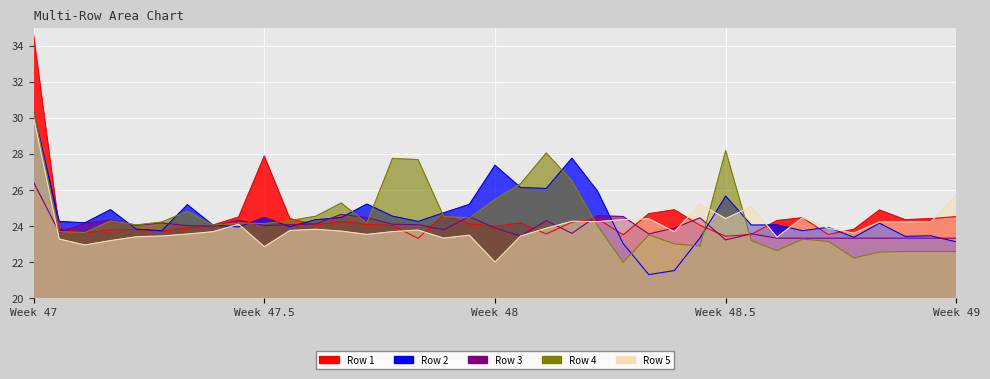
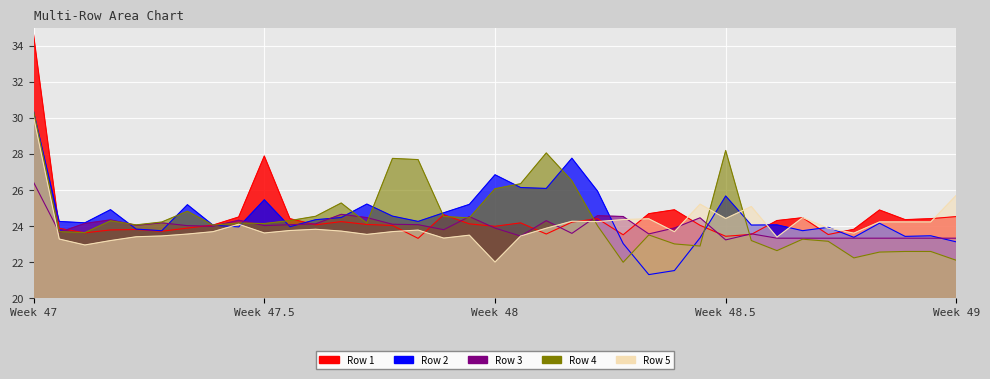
Row 2, Week 47.5: 24.5 -> 25.5
Row 5, Week 47.5: 22.9 -> 23.6
Row 2, Week 48: 27.4 -> 26.9
Row 4, Week 48: 25.5 -> 26.1
Row 4, Week 49: 22.6 -> 22.1
